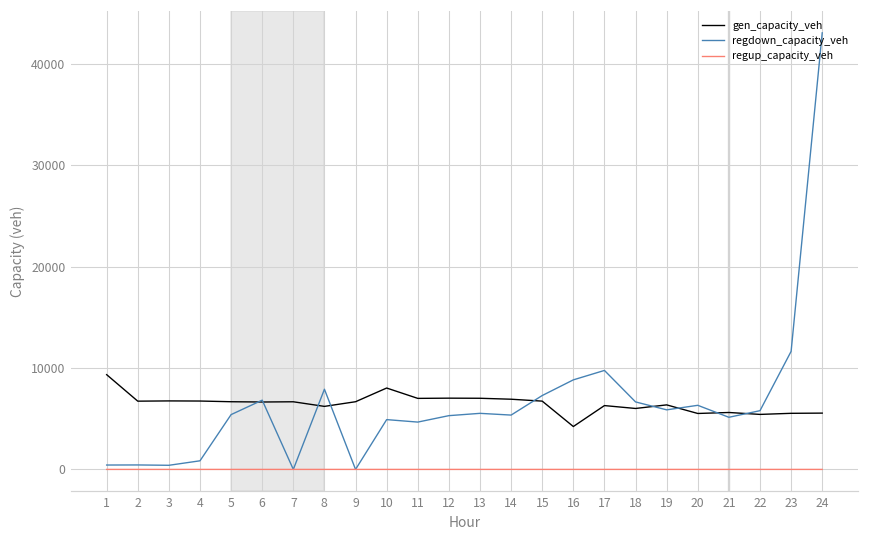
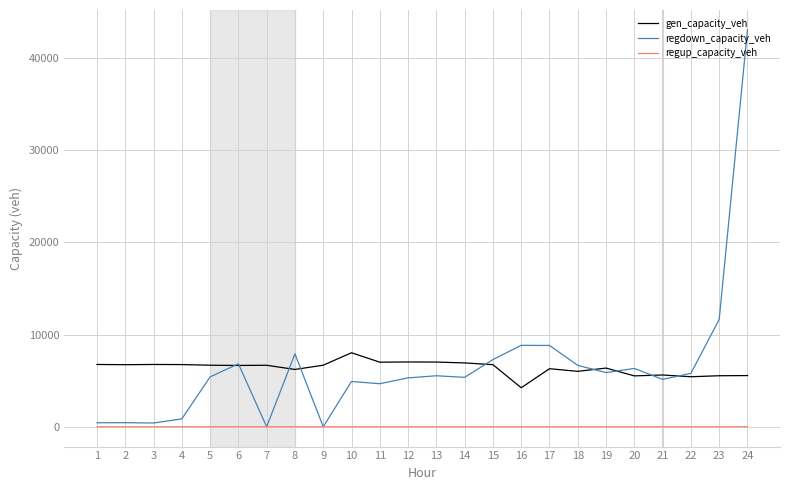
gen_capacity_veh, 1: 9000 -> 7000
regdown_capacity_veh, 17: 10000 -> 9000
